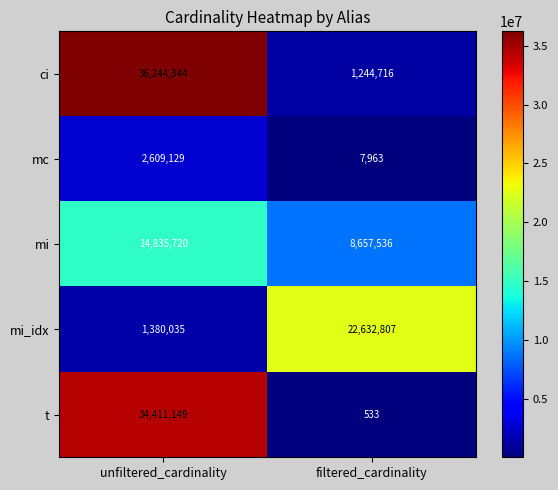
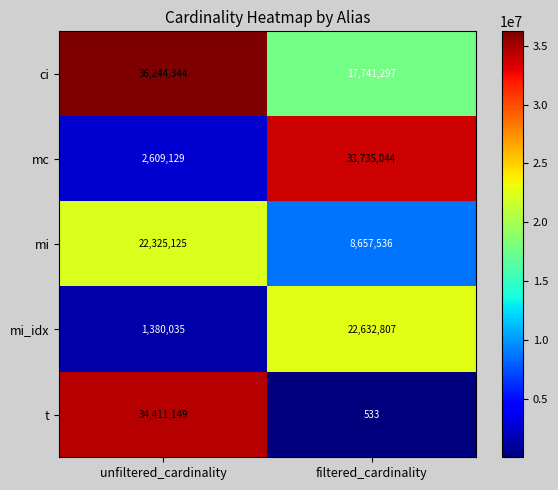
ci, filtered_cardinality: 1,244,716 -> 17,741,297
mc, filtered_cardinality: 7,963 -> 33,735,044
mi, unfiltered_cardinality: 14,835,720 -> 22,325,125
